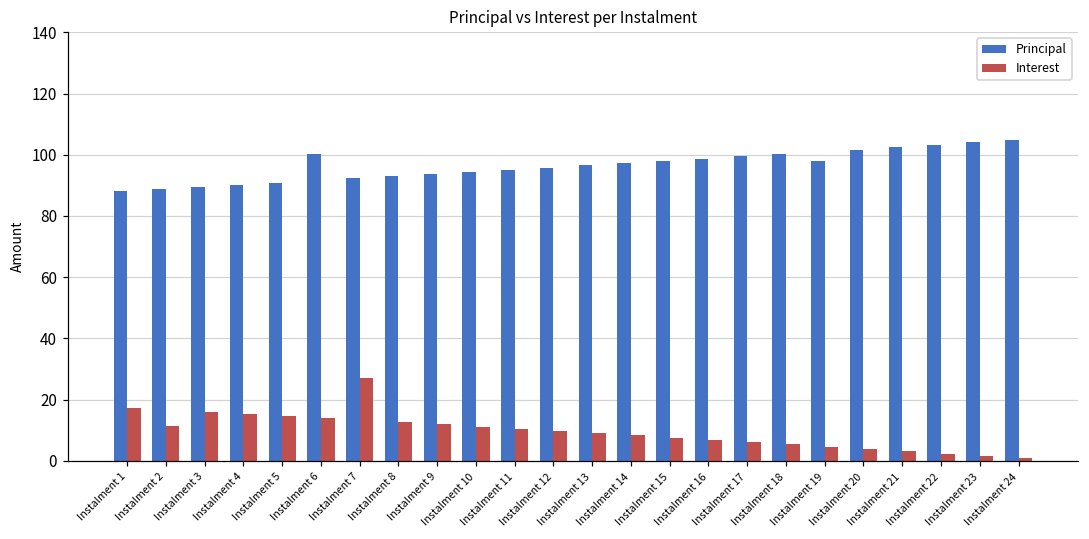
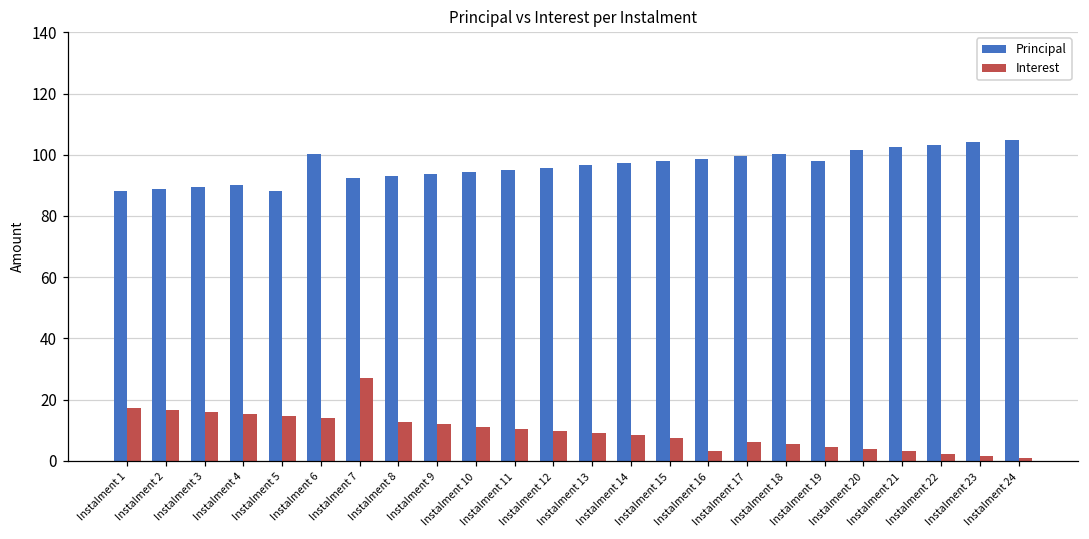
Interest, Instalment 2: 11 -> 17
Principal, Instalment 5: 91 -> 88
Interest, Instalment 16: 7 -> 3
